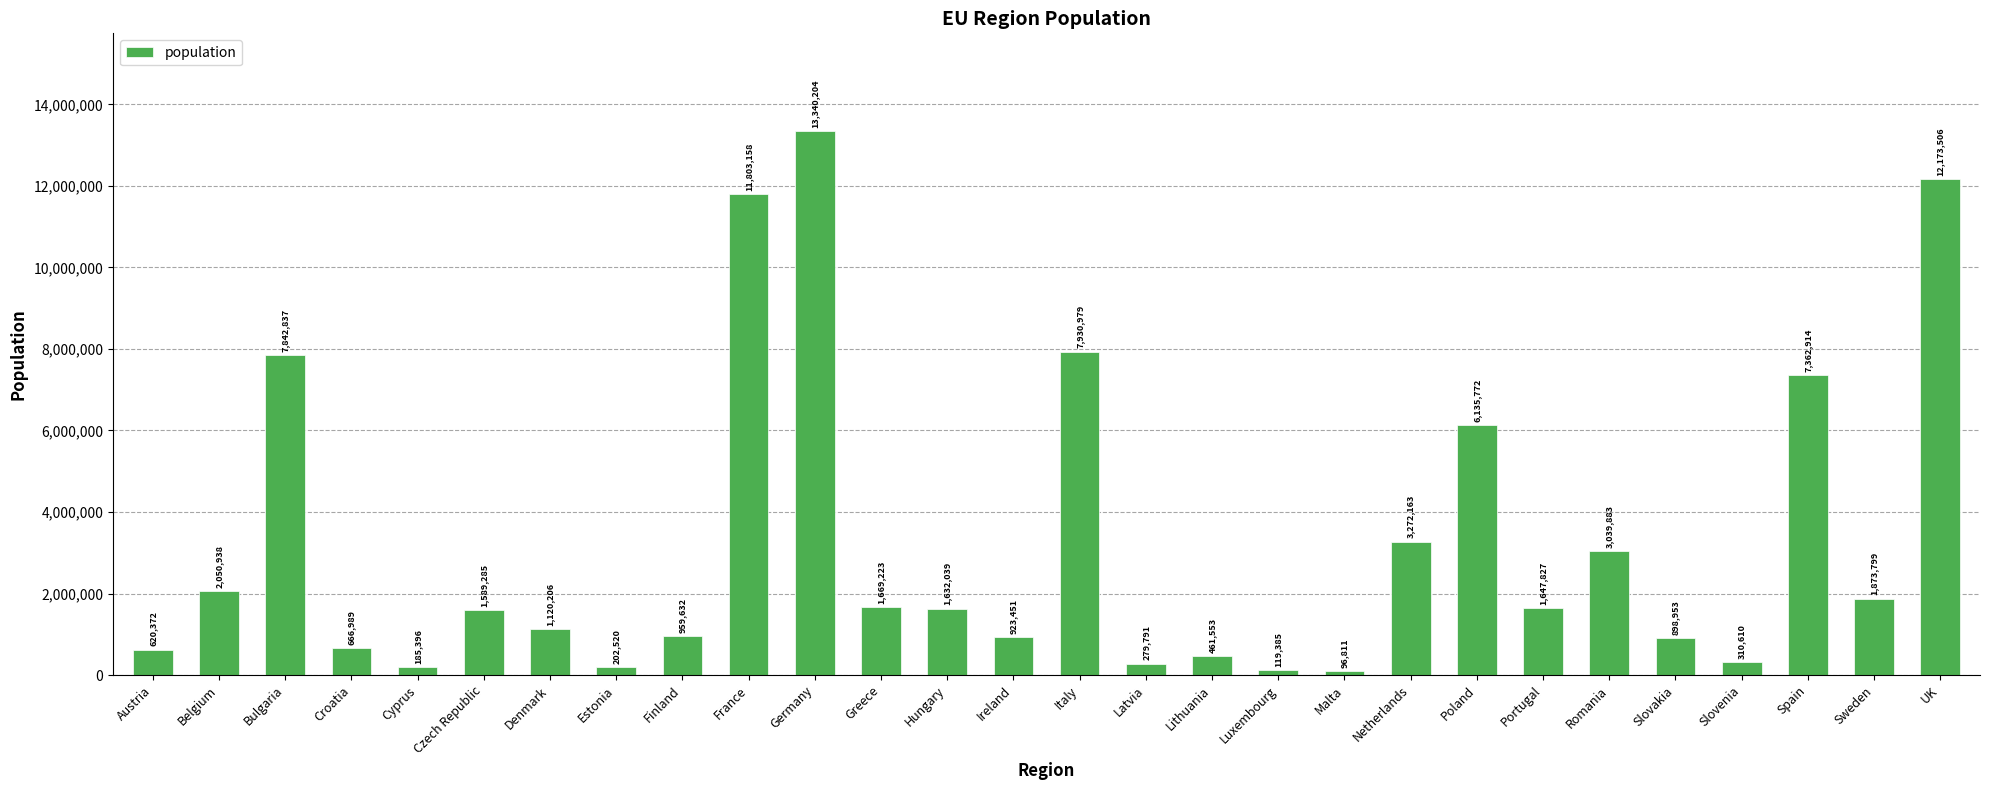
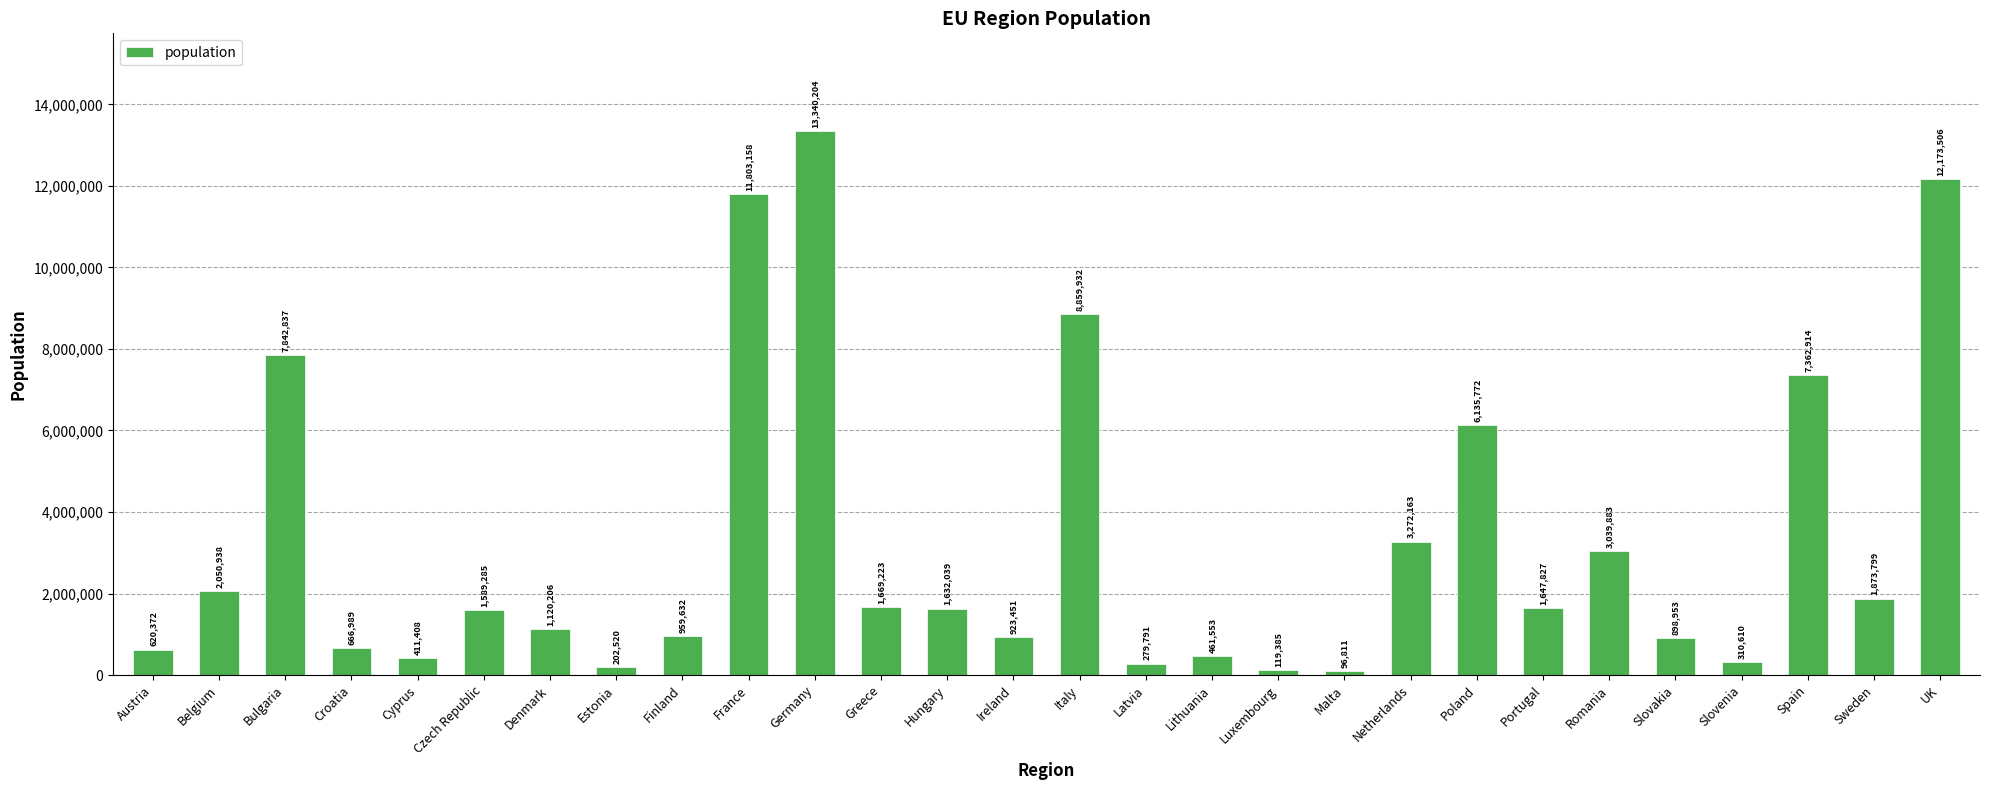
Cyprus: 185,396 -> 411,408
Italy: 7,930,979 -> 8,859,932
